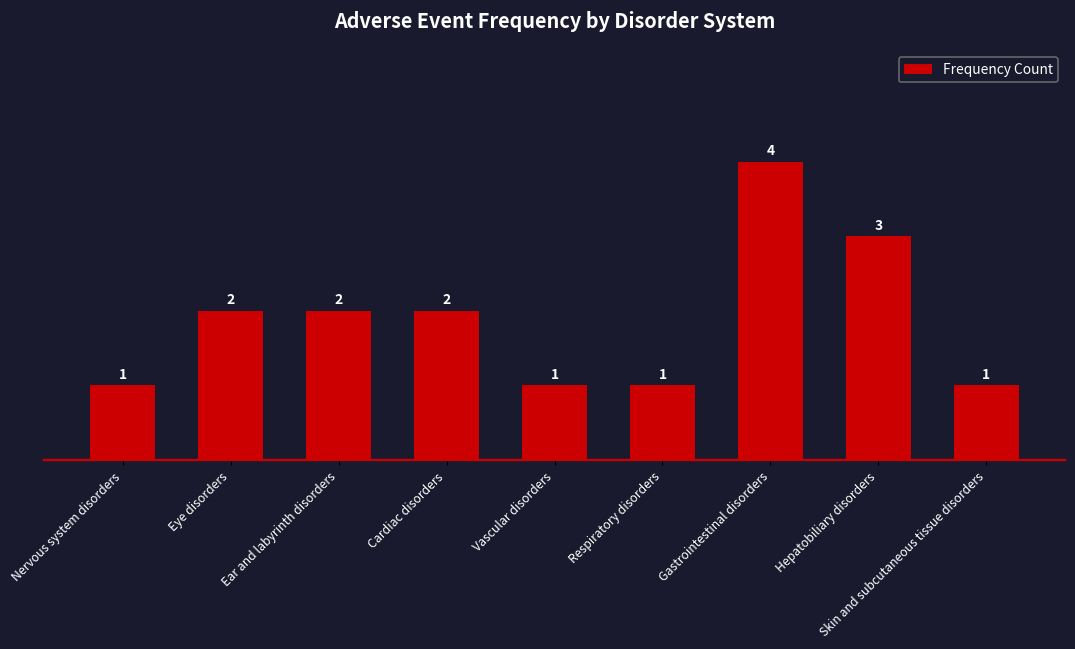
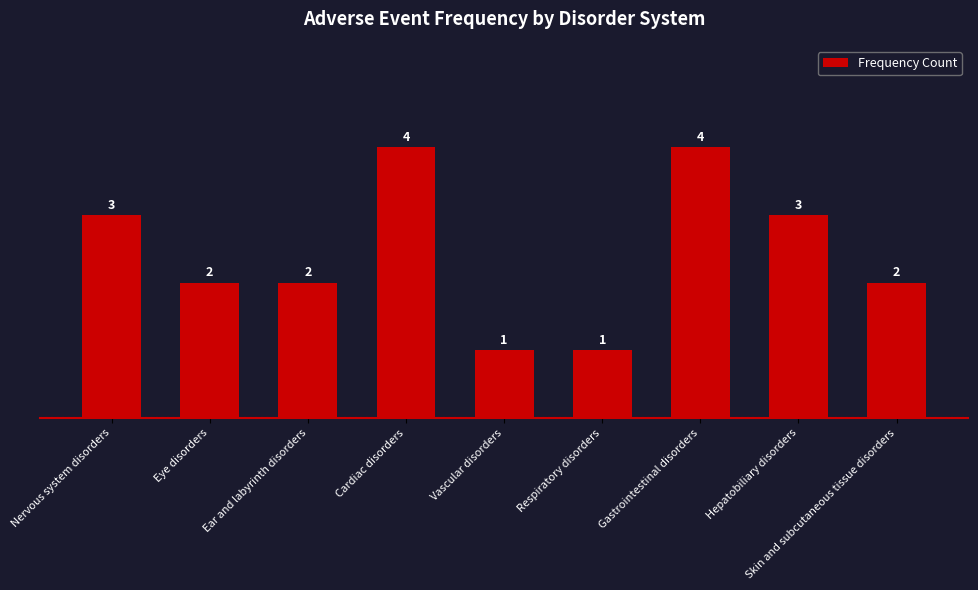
Nervous system disorders: 1 -> 3
Cardiac disorders: 2 -> 4
Skin and subcutaneous tissue disorders: 1 -> 2
